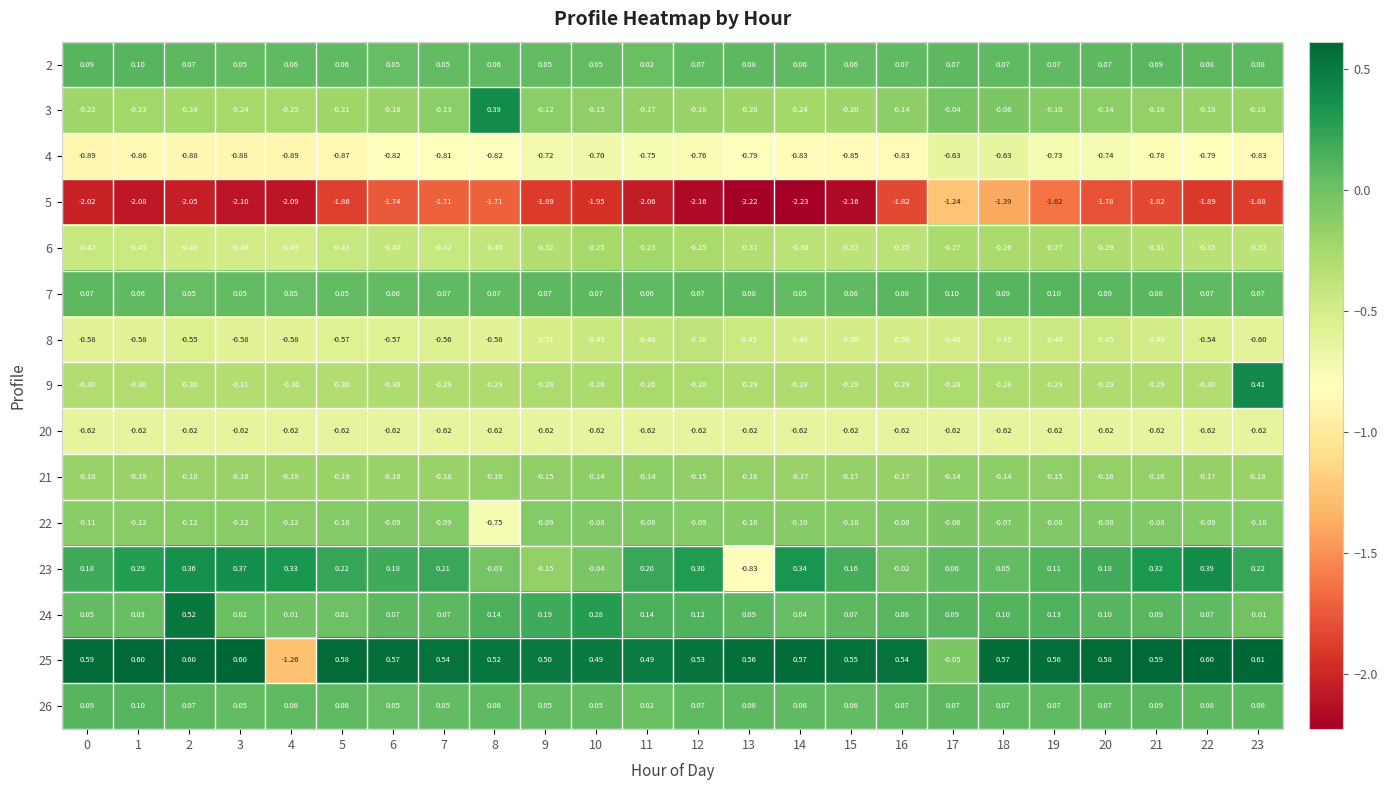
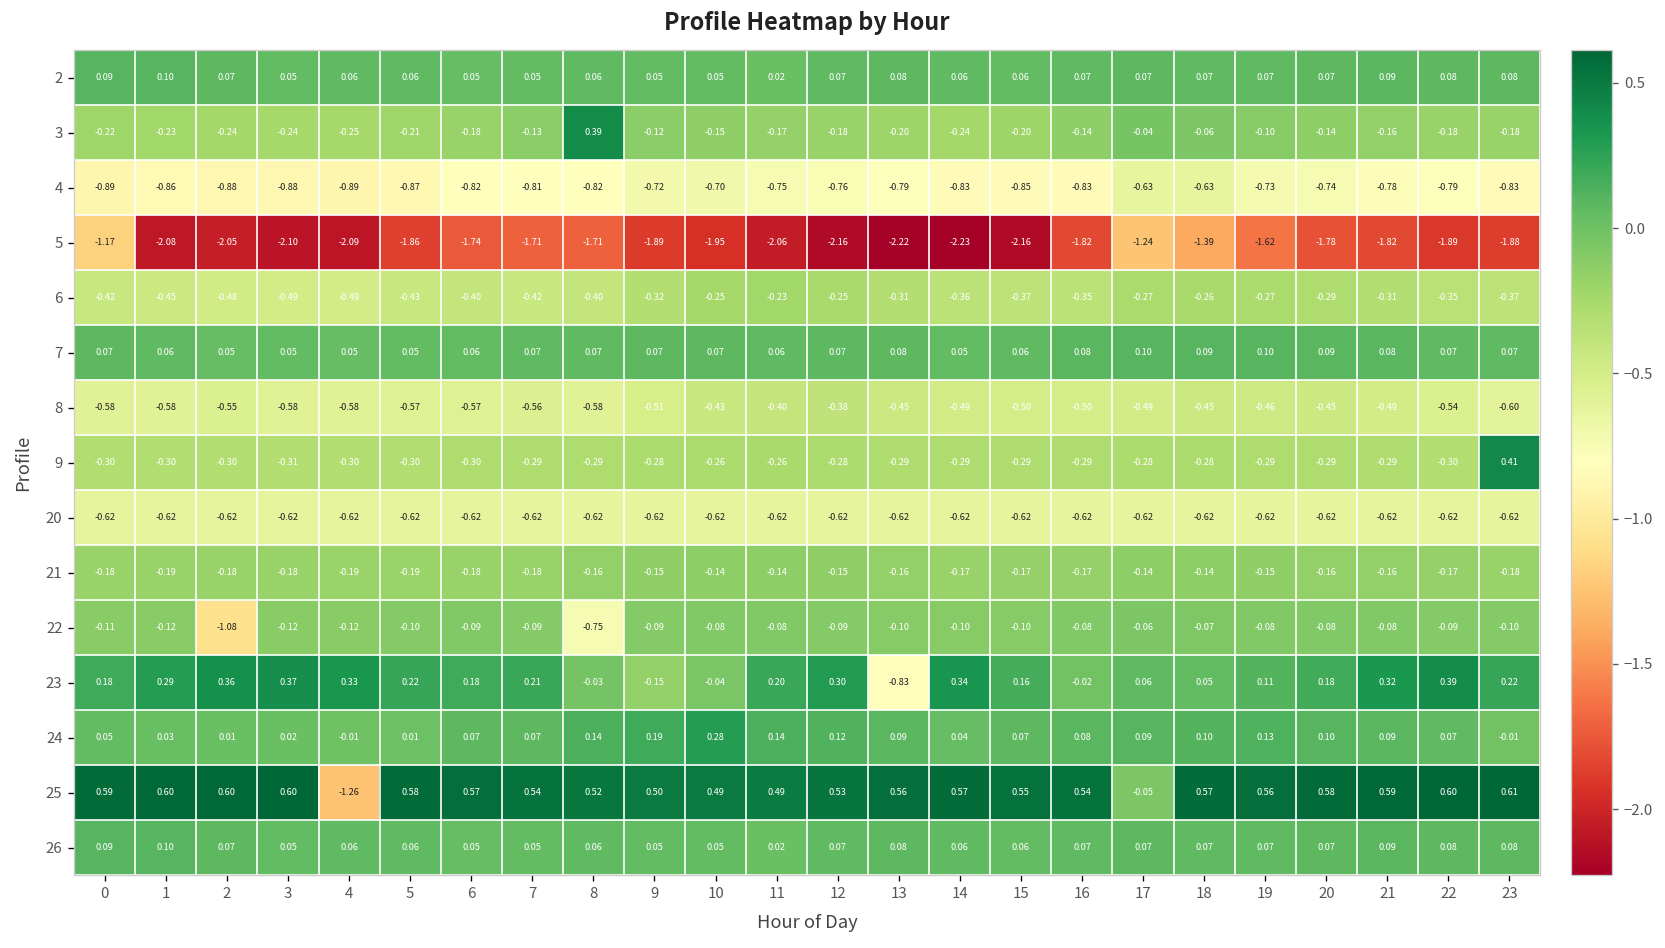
5, 0: -2.02 -> -1.17
22, 2: -0.12 -> -1.08
24, 2: 0.52 -> 0.01
